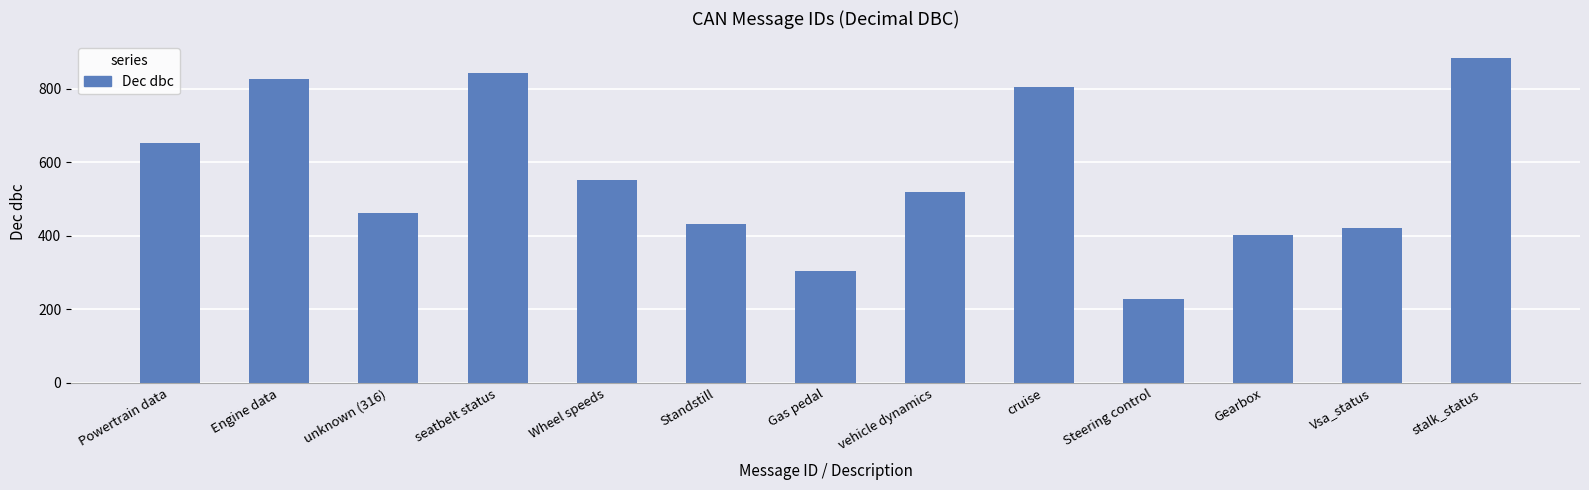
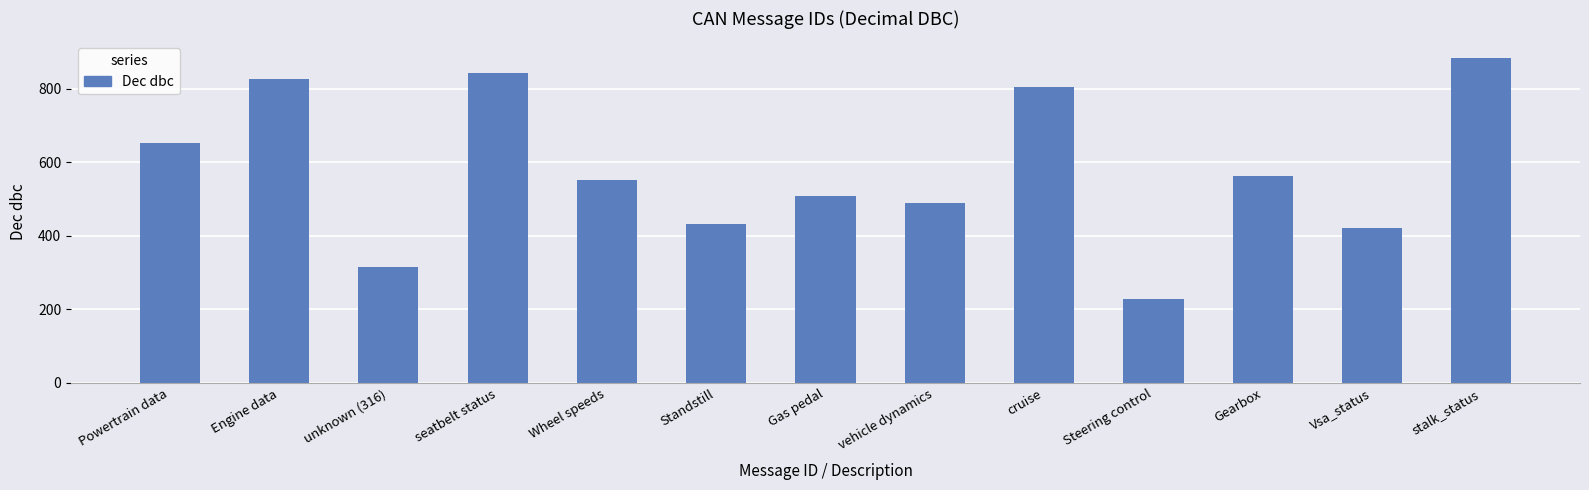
unknown (316): 460 -> 320
Gas pedal: 300 -> 510
vehicle dynamics: 520 -> 490
Gearbox: 400 -> 560
